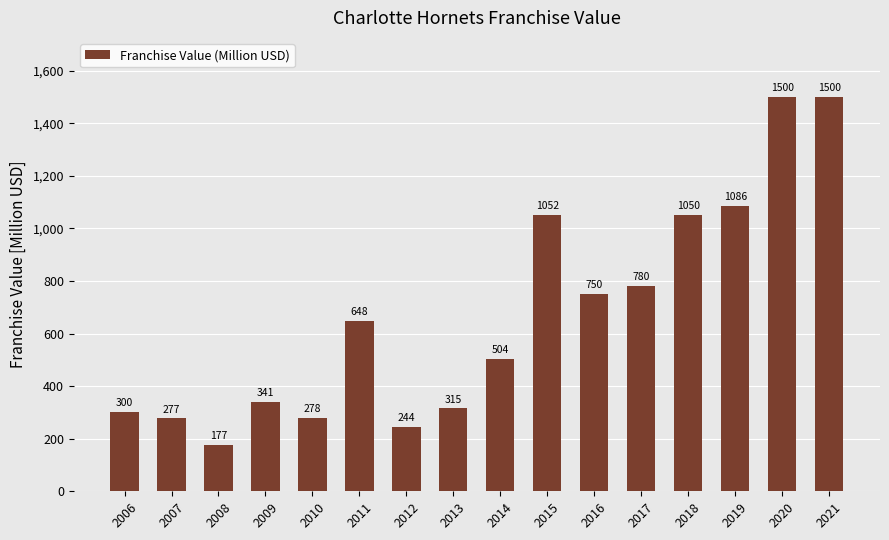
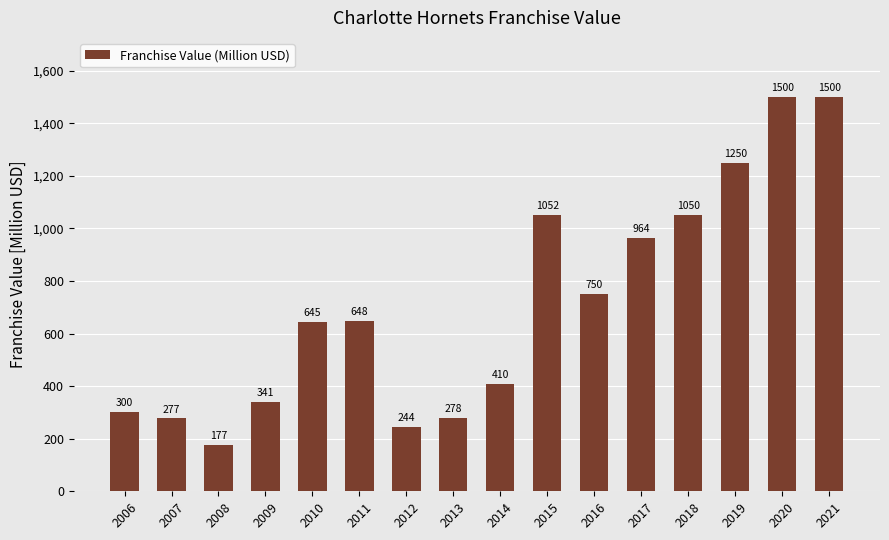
2010: 278 -> 645
2013: 315 -> 278
2014: 504 -> 410
2017: 780 -> 964
2019: 1086 -> 1250
